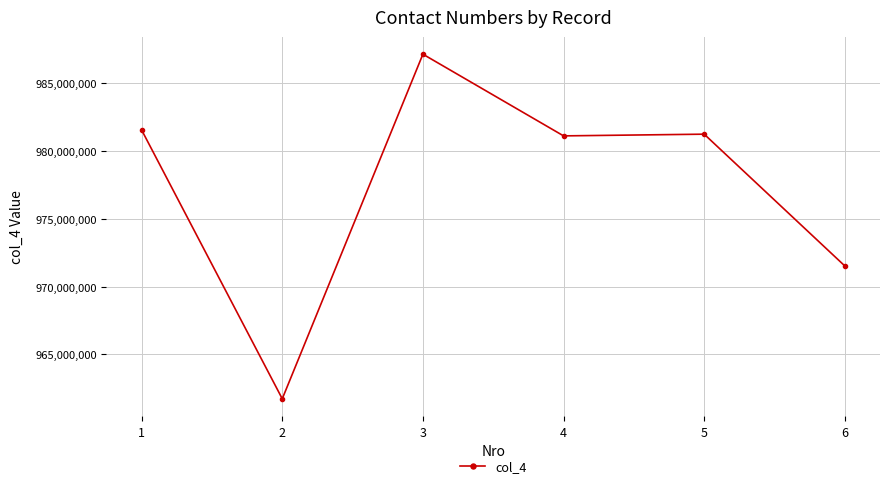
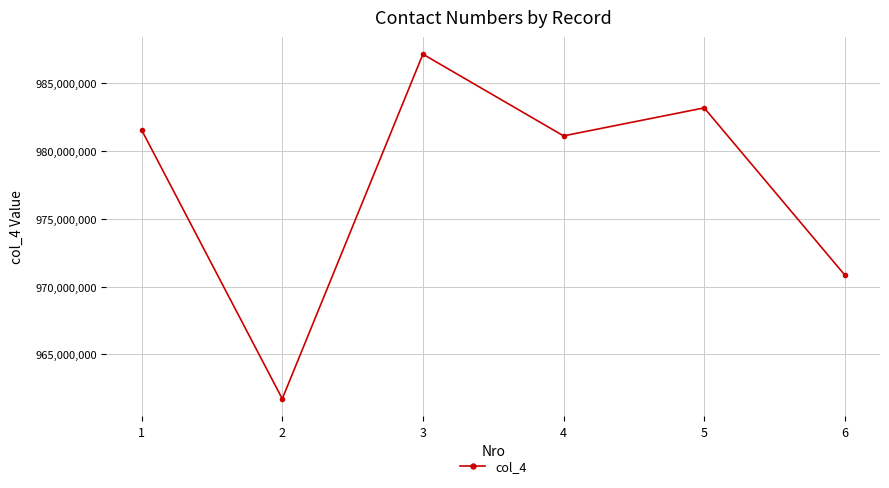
5: 981,300,000 -> 983,200,000
6: 971,500,000 -> 970,800,000
